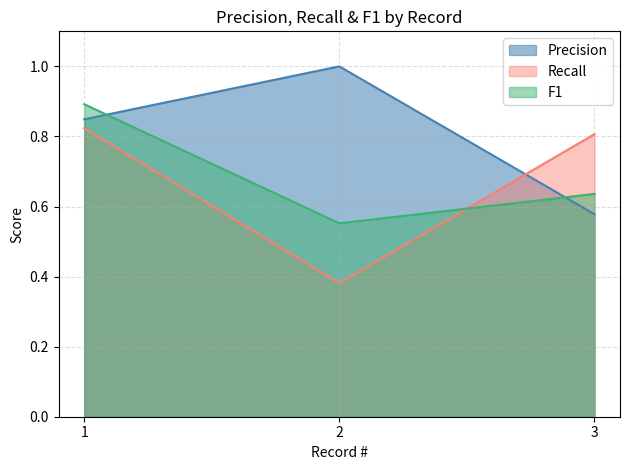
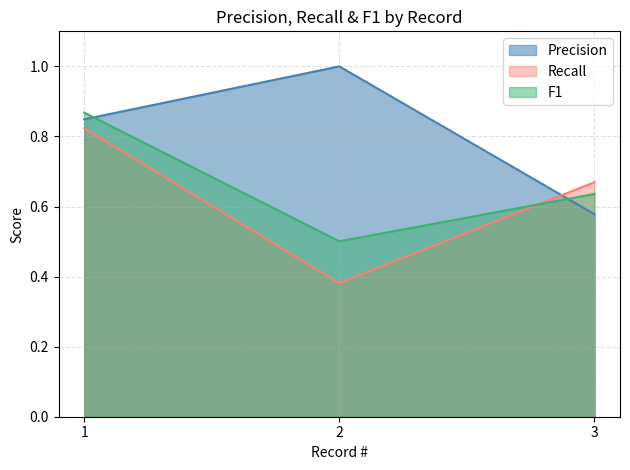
F1, 1: 0.89 -> 0.87
F1, 2: 0.55 -> 0.50
Recall, 3: 0.81 -> 0.67
